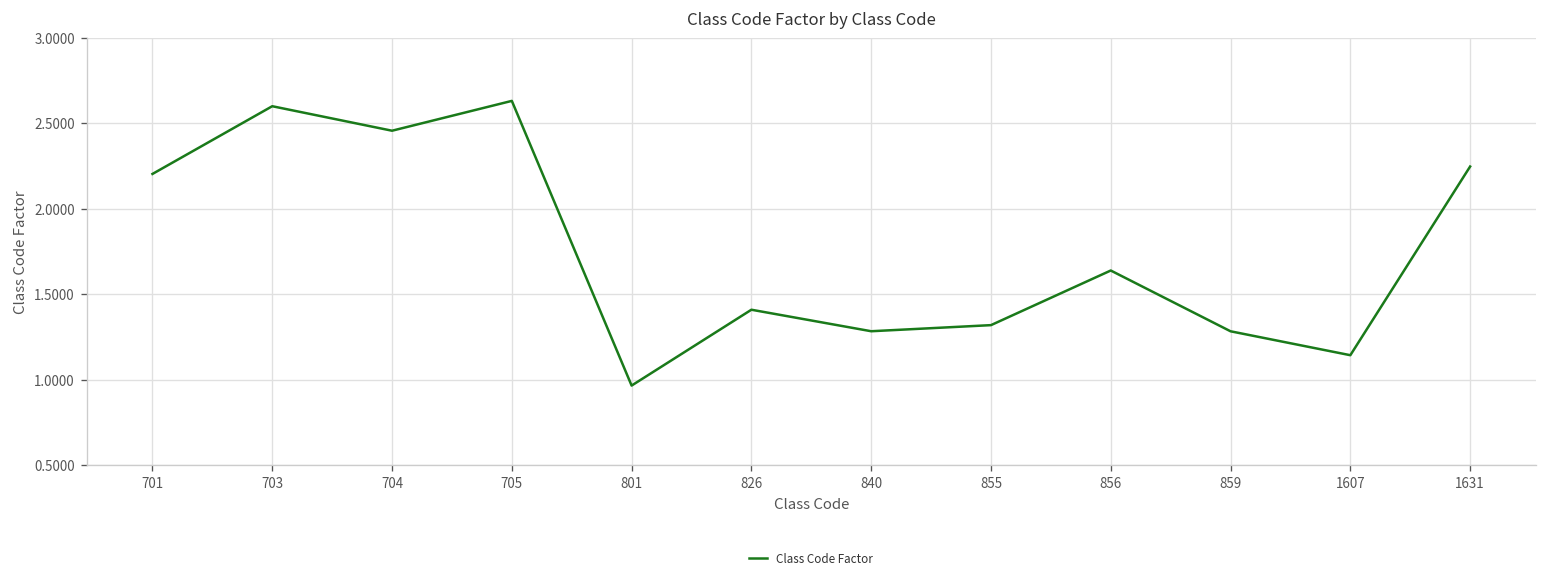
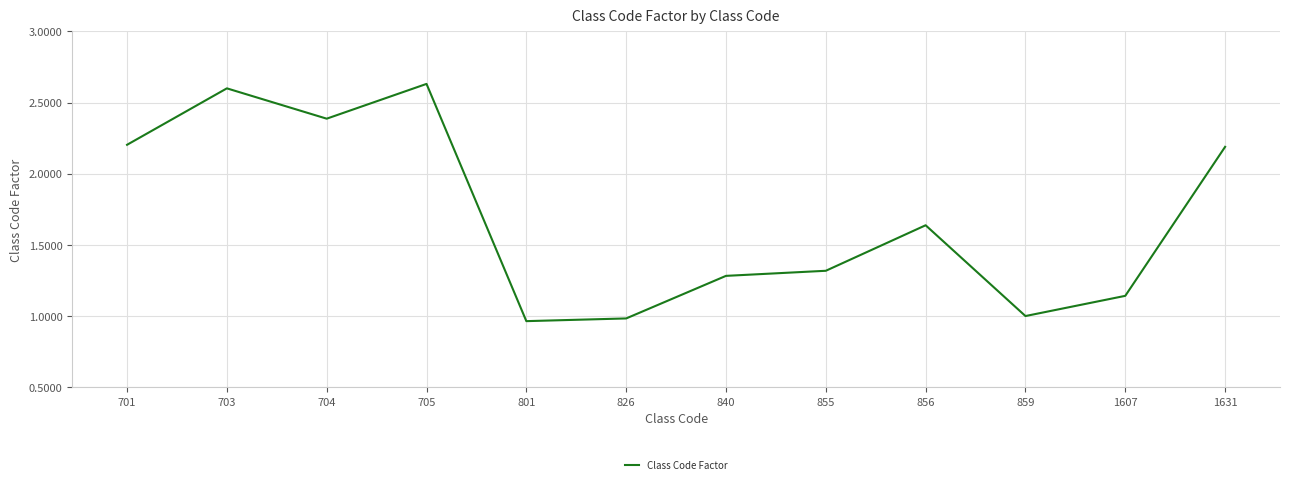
704: 2.46 -> 2.39
826: 1.41 -> 0.98
859: 1.28 -> 1.00
1631: 2.25 -> 2.19
